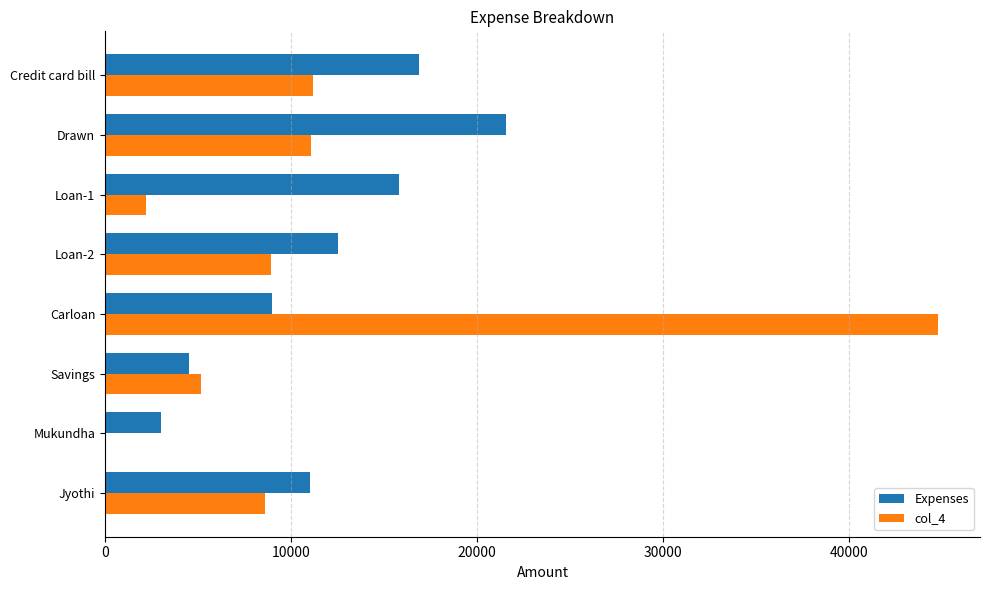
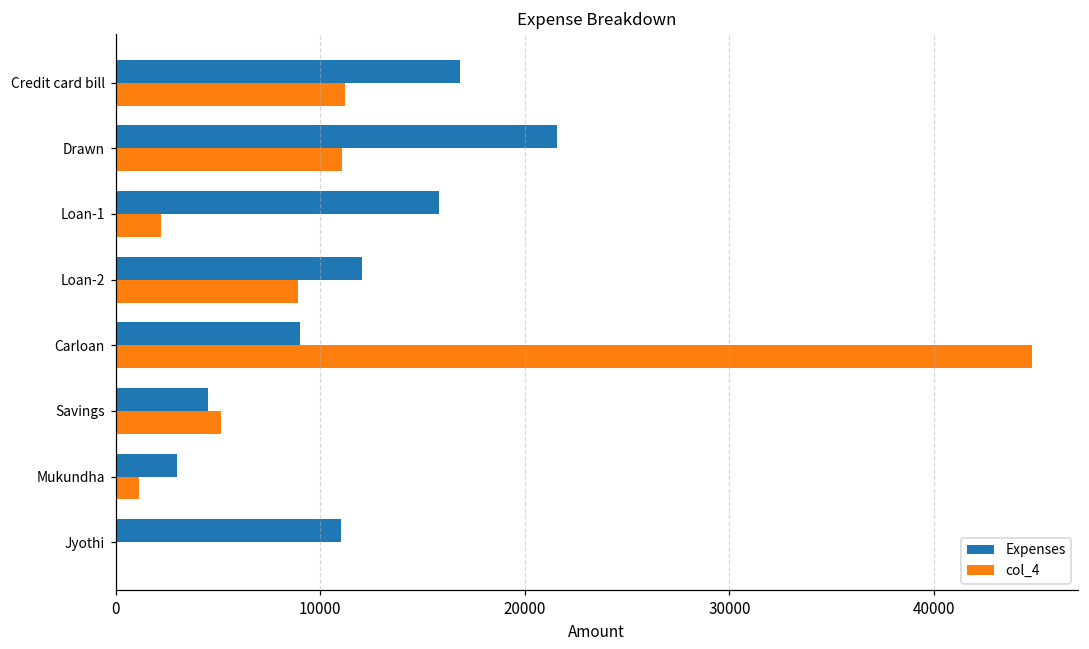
Expenses, Loan-2: 12500 -> 12000
col_4, Mukundha: 0 -> 1200
col_4, Jyothi: 8600 -> 0
